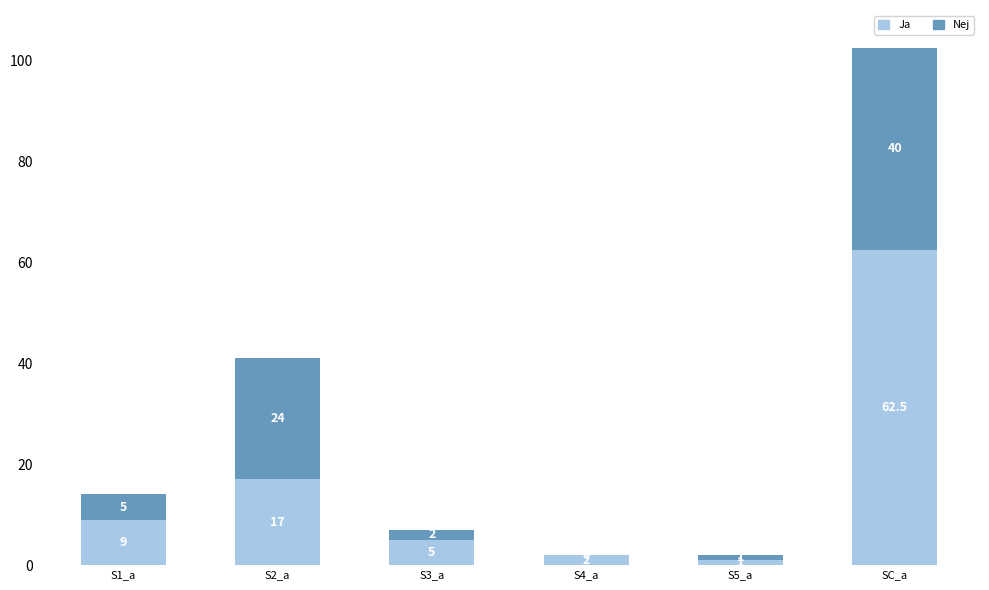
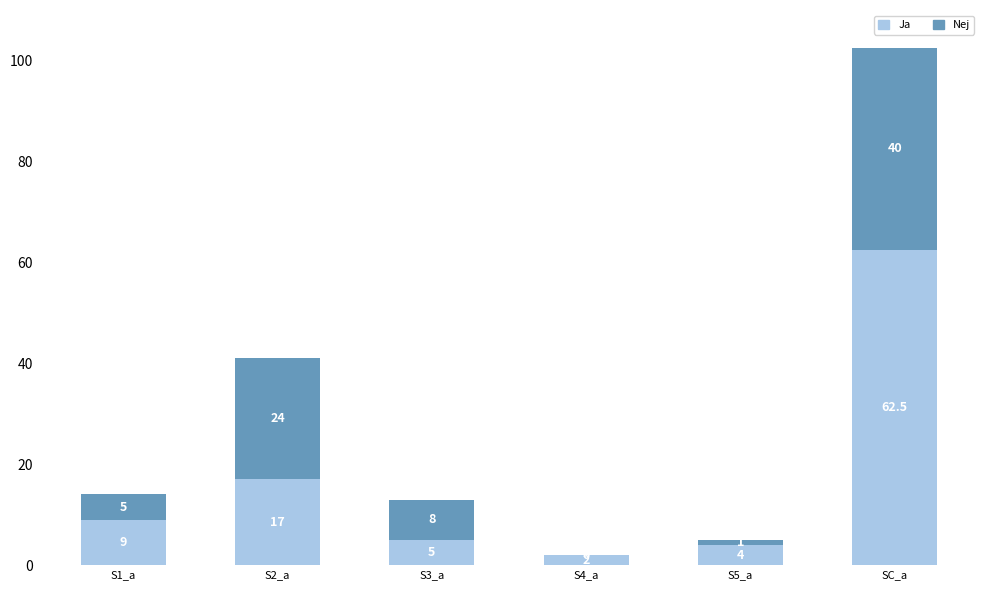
Nej, S3_a: 2 -> 8
Ja, S5_a: 1 -> 4
